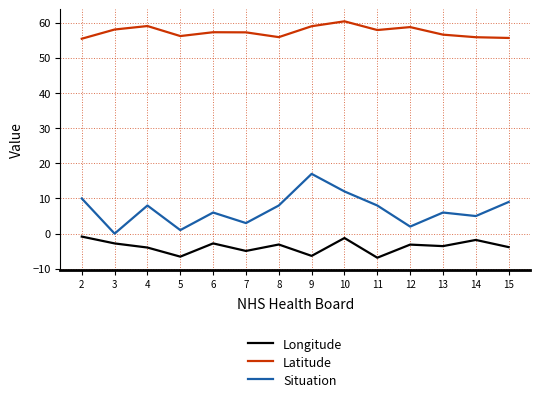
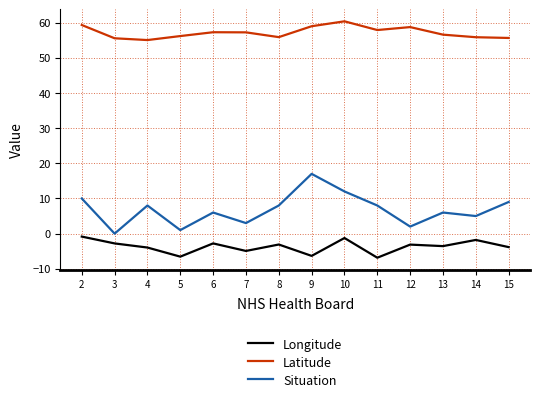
Latitude, 2: 55 -> 59
Latitude, 3: 58 -> 56
Latitude, 4: 59 -> 55
